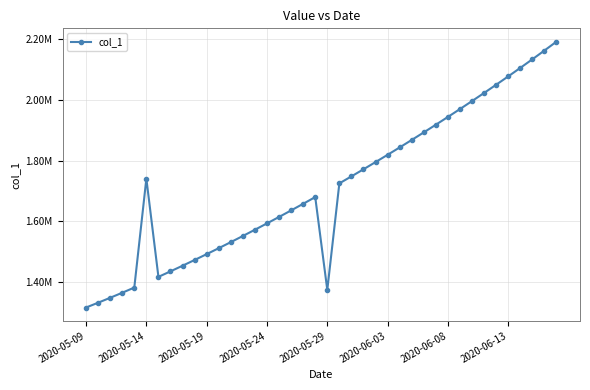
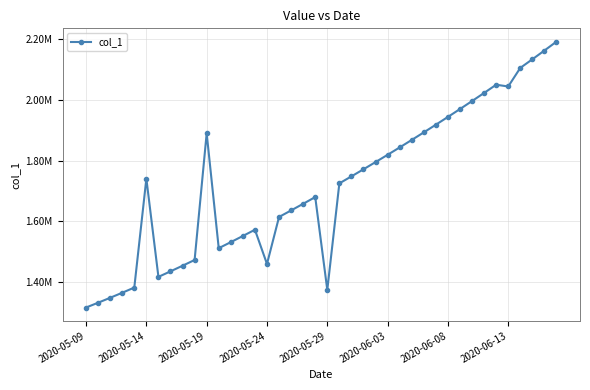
2020-05-19: 1490000 -> 1890000
2020-05-24: 1590000 -> 1460000
2020-06-13: 2080000 -> 2040000
